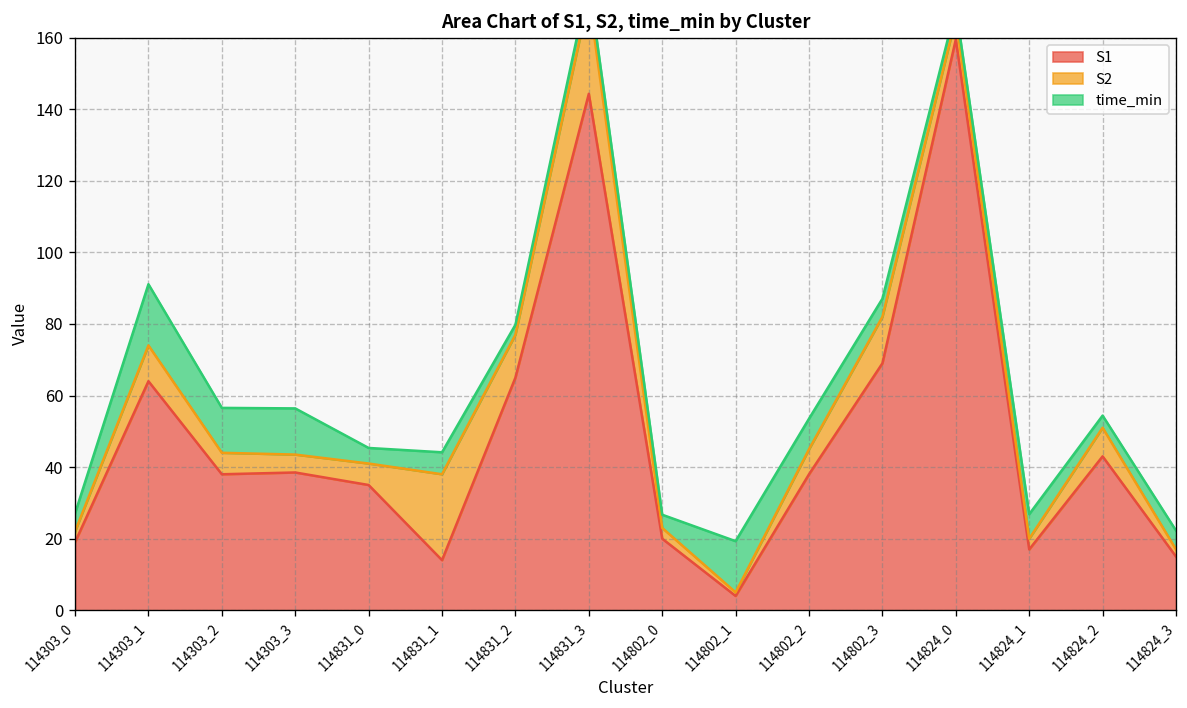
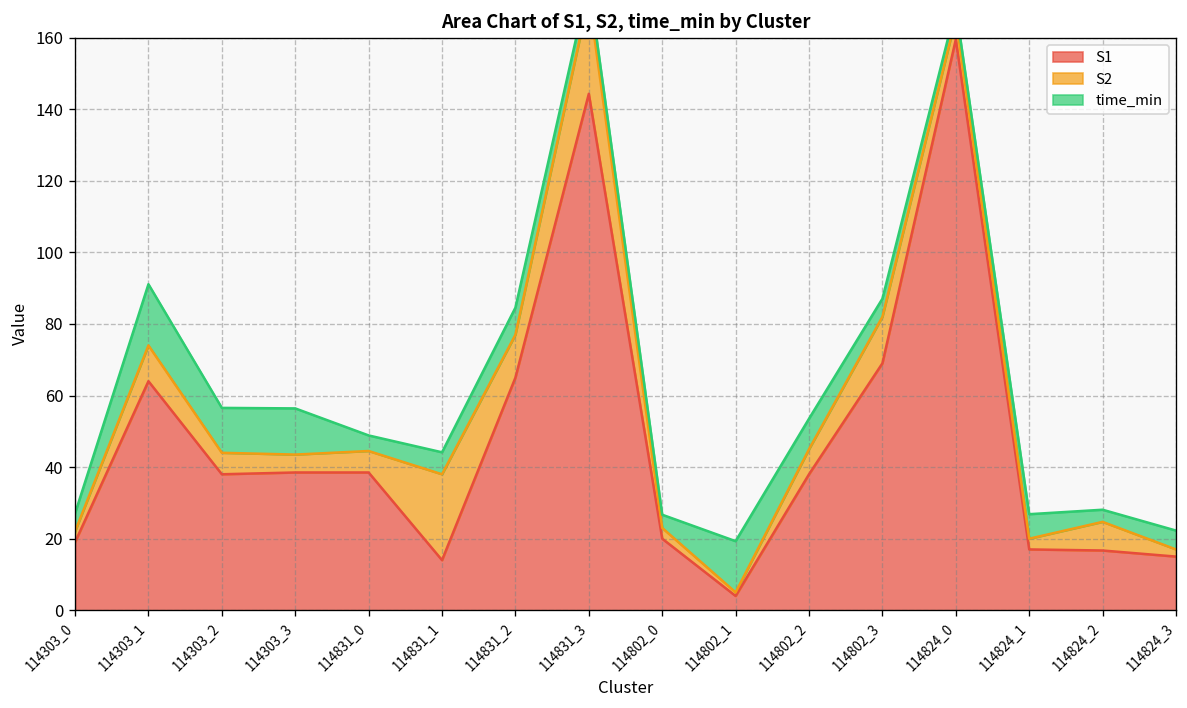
S1, 114831_0: 35 -> 39
time_min, 114831_2: 3 -> 8
S1, 114824_2: 43 -> 17
